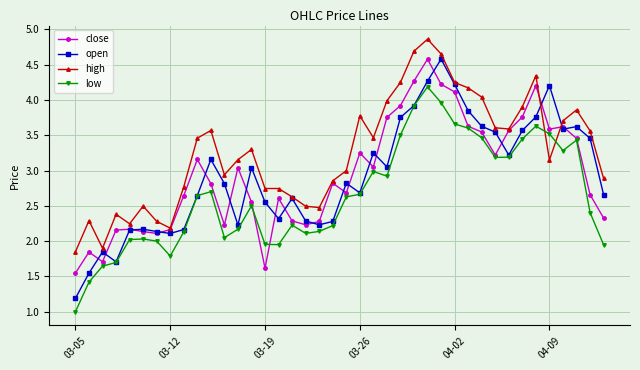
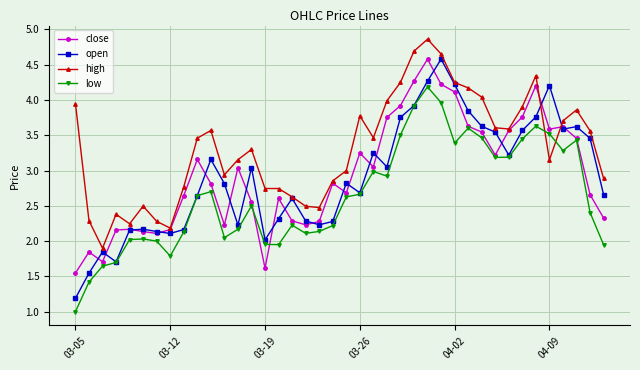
high, 03-05: 1.8 -> 3.9
open, 03-19: 2.6 -> 2.0
low, 04-02: 3.7 -> 3.4
